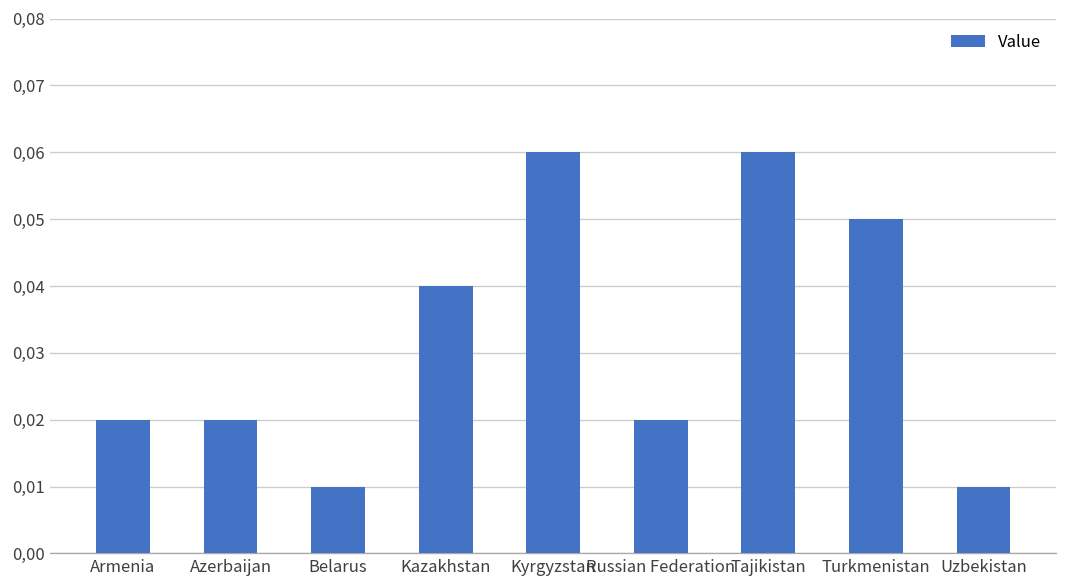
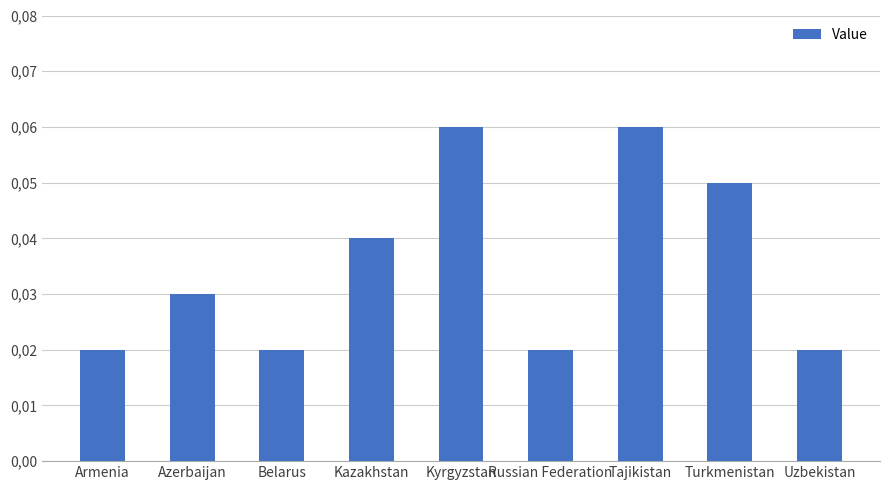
Azerbaijan: 2.0 -> 3.0
Belarus: 1.0 -> 2.0
Uzbekistan: 1.0 -> 2.0
